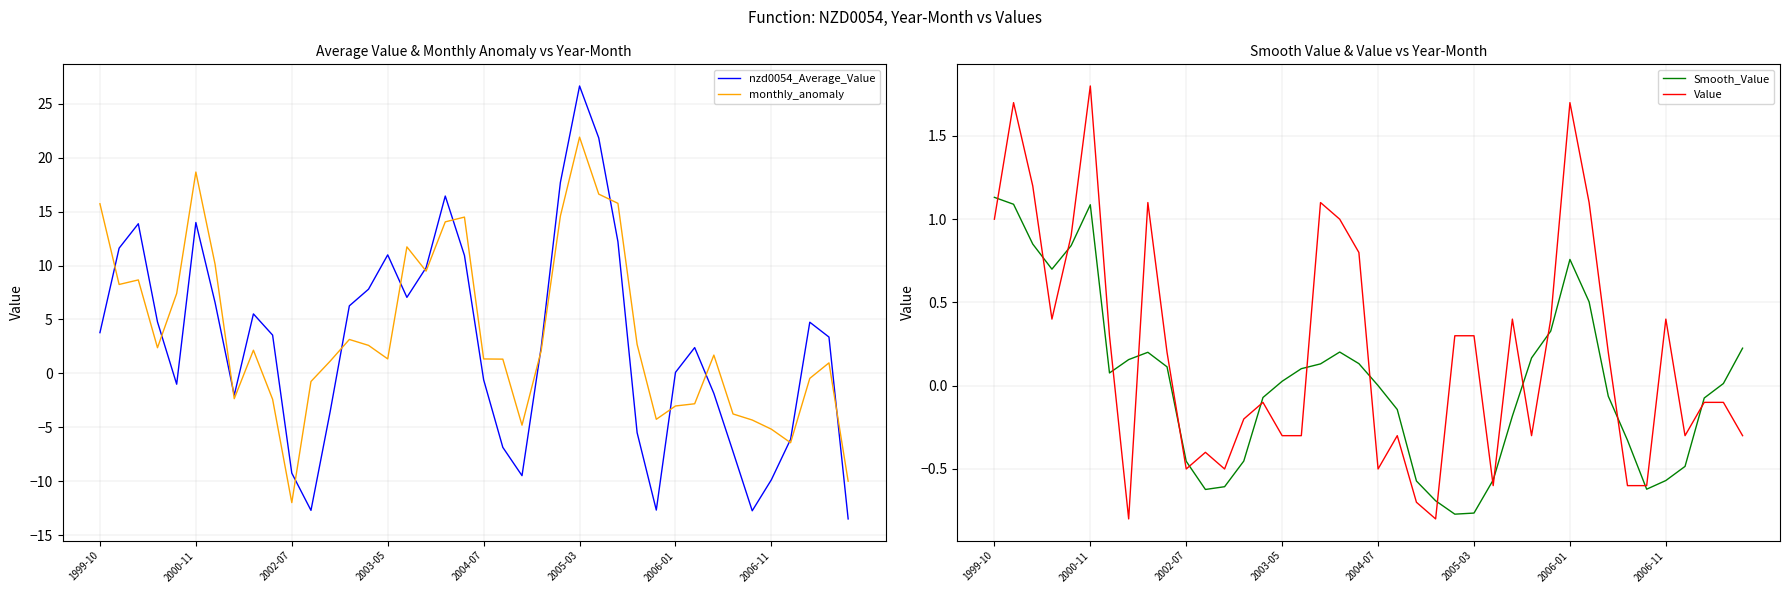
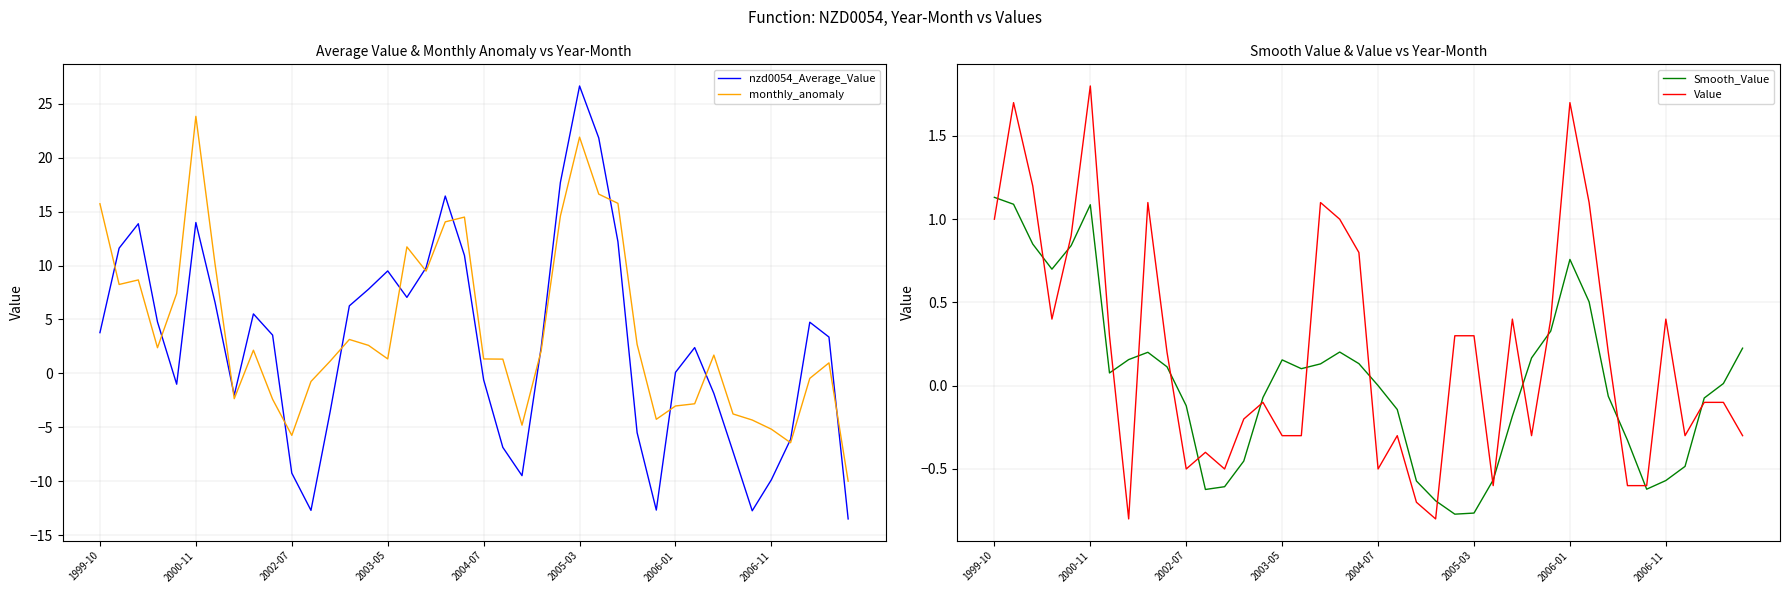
Average Value & Monthly Anomaly vs Year-Month, monthly_anomaly, 2000-11: 18.7 -> 23.8
Average Value & Monthly Anomaly vs Year-Month, monthly_anomaly, 2002-07: -12.0 -> -5.8
Average Value & Monthly Anomaly vs Year-Month, nzd0054_Average_Value, 2003-05: 11.0 -> 9.5
Smooth Value & Value vs Year-Month, Smooth_Value, 2002-07: -0.45 -> -0.12
Smooth Value & Value vs Year-Month, Smooth_Value, 2003-05: 0.03 -> 0.16
